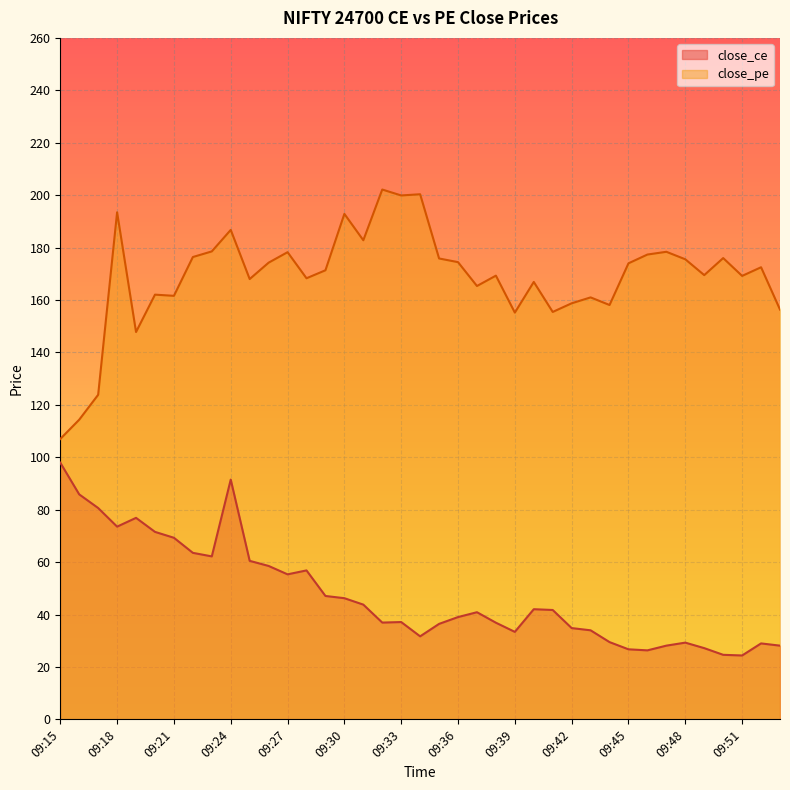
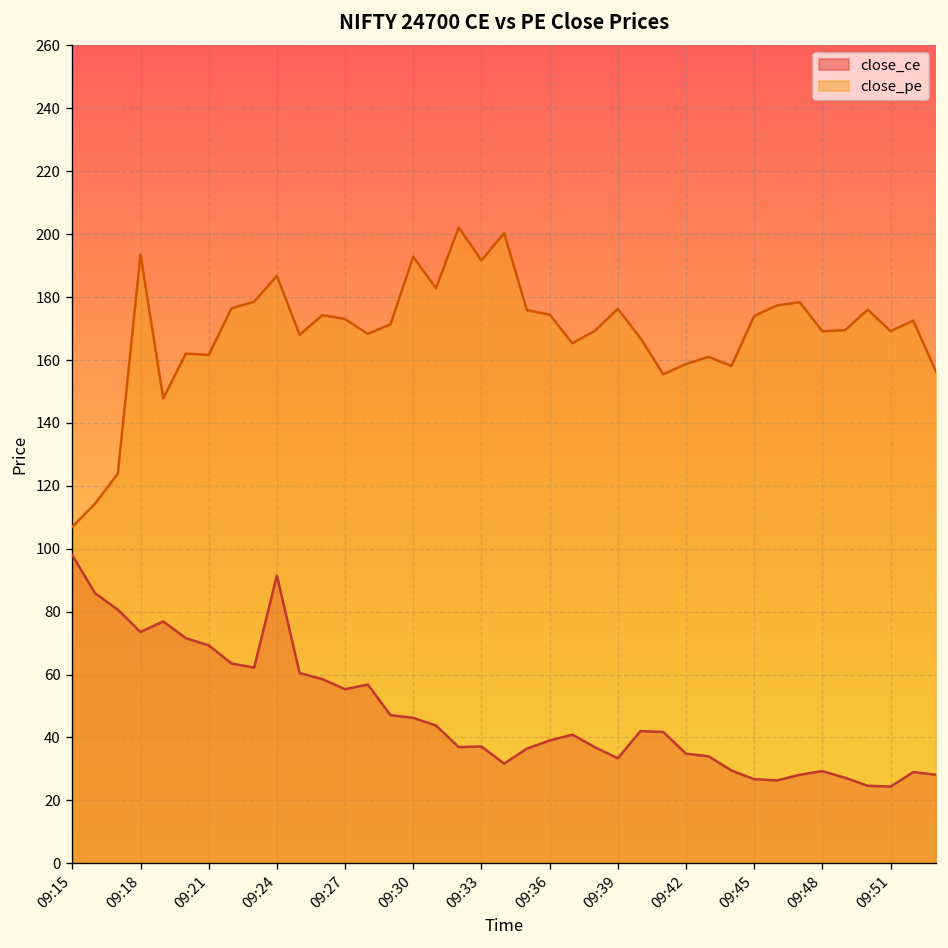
close_pe, 09:27: 178 -> 173
close_pe, 09:33: 200 -> 192
close_pe, 09:39: 155 -> 176
close_pe, 09:48: 176 -> 169
